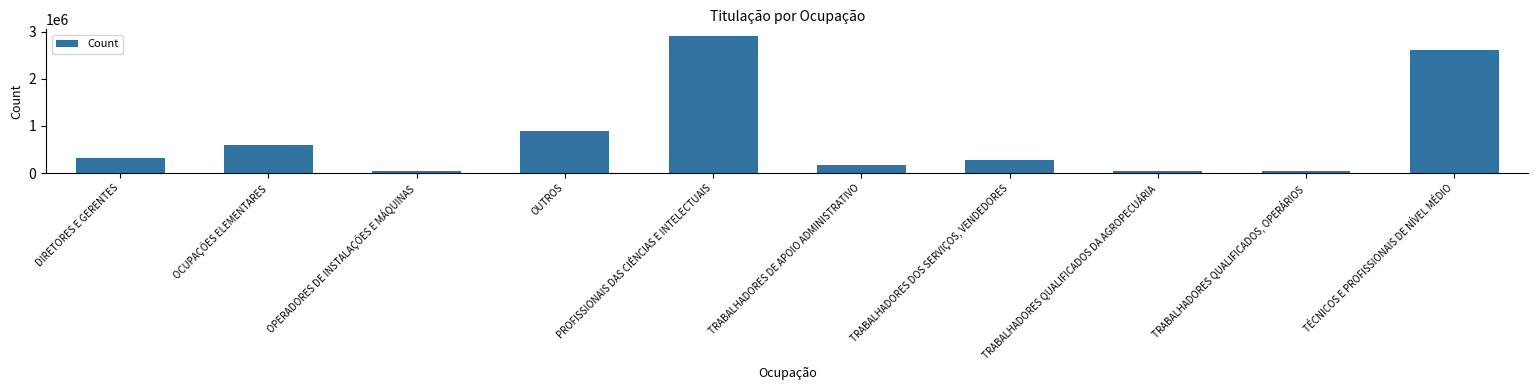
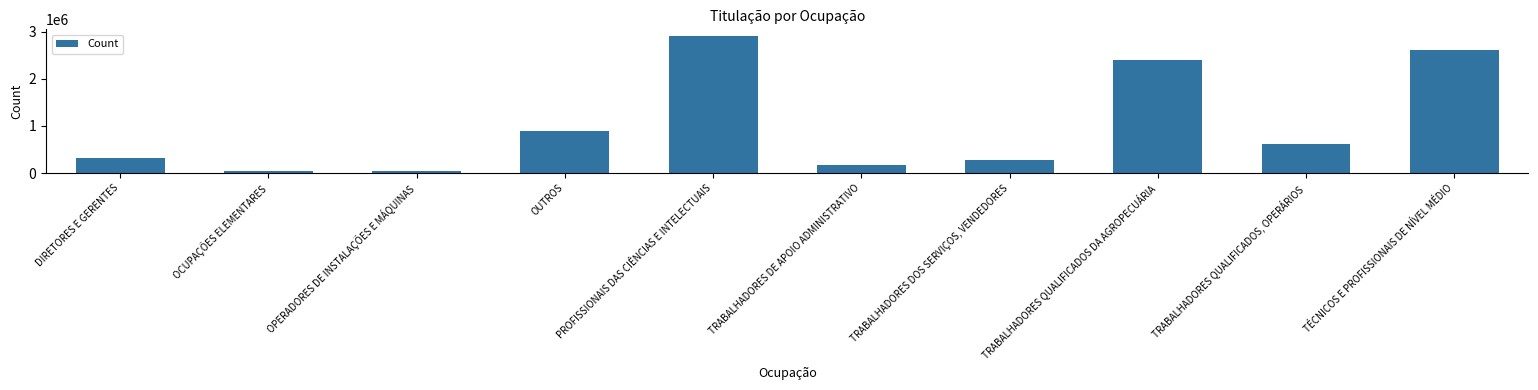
OCUPAÇÕES ELEMENTARES: 600000 -> 0
TRABALHADORES QUALIFICADOS DA AGROPECUÁRIA: 0 -> 2400000
TRABALHADORES QUALIFICADOS, OPERÁRIOS: 0 -> 600000
